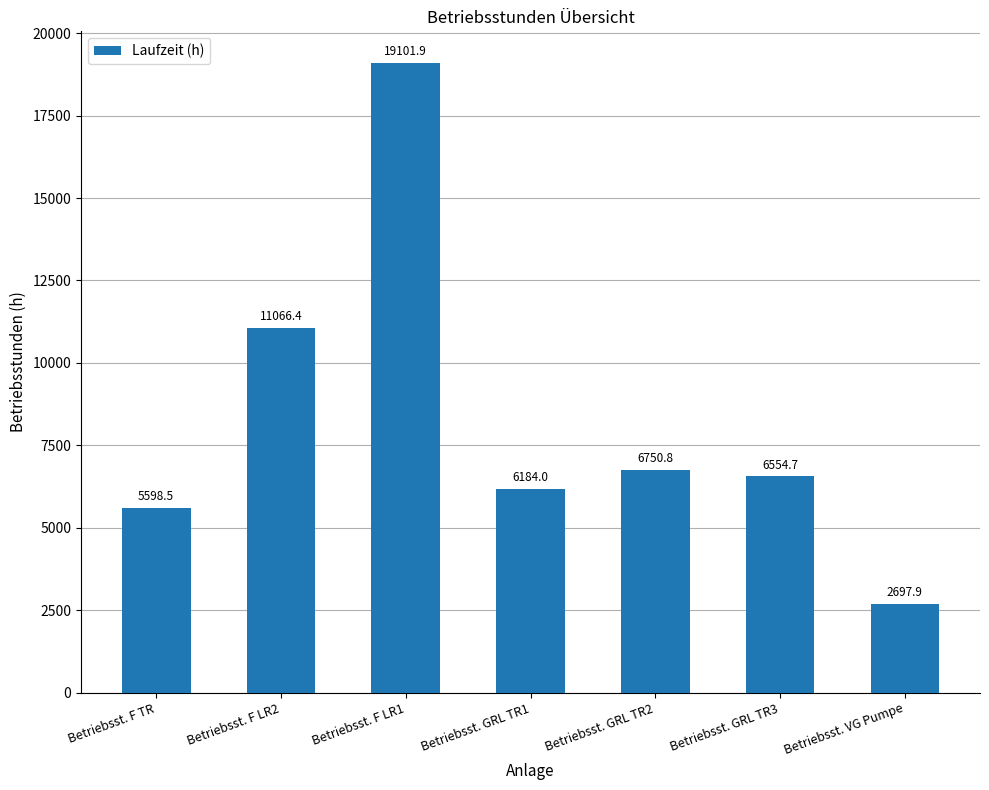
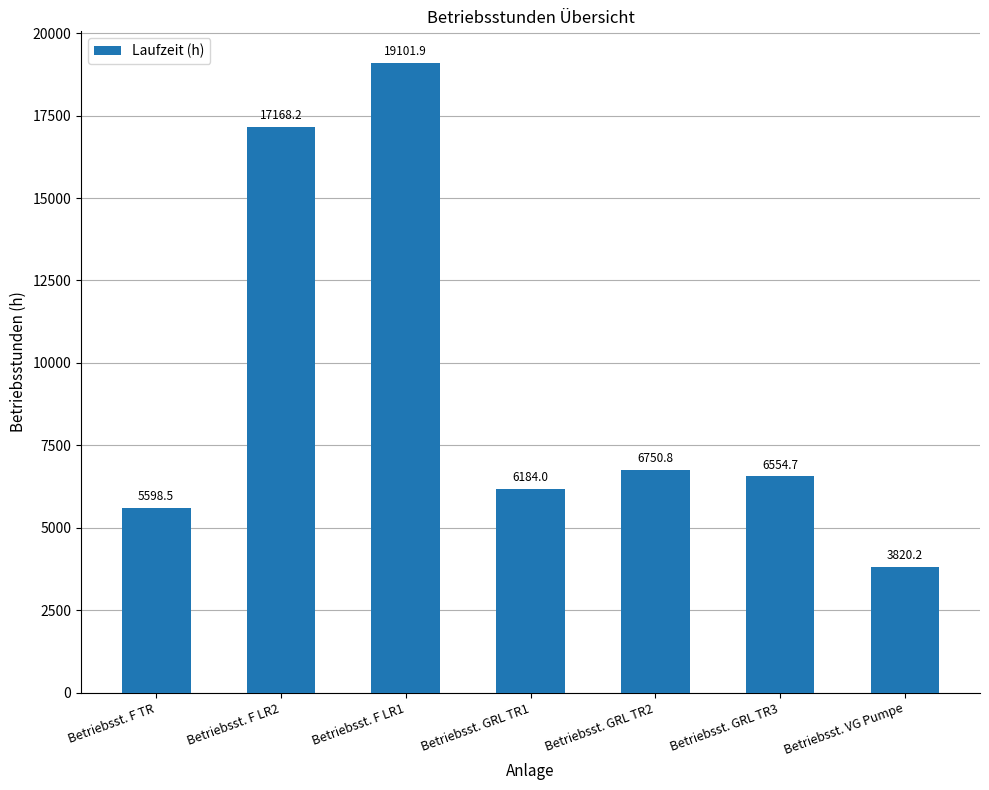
Betriebsst. F LR2: 11066.4 -> 17168.2
Betriebsst. VG Pumpe: 2697.9 -> 3820.2
